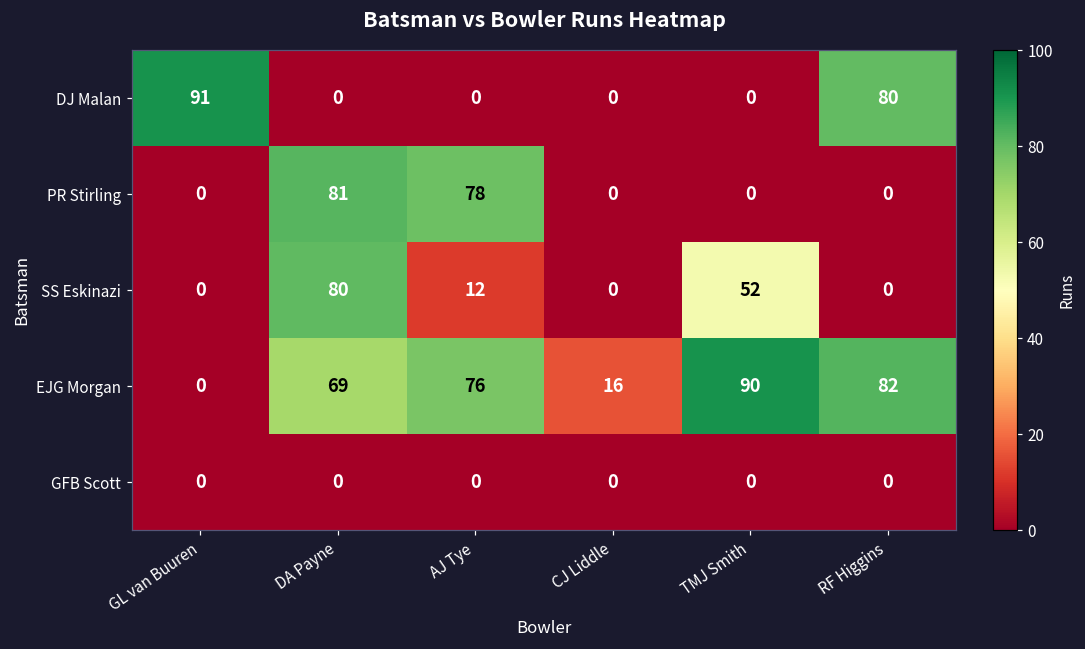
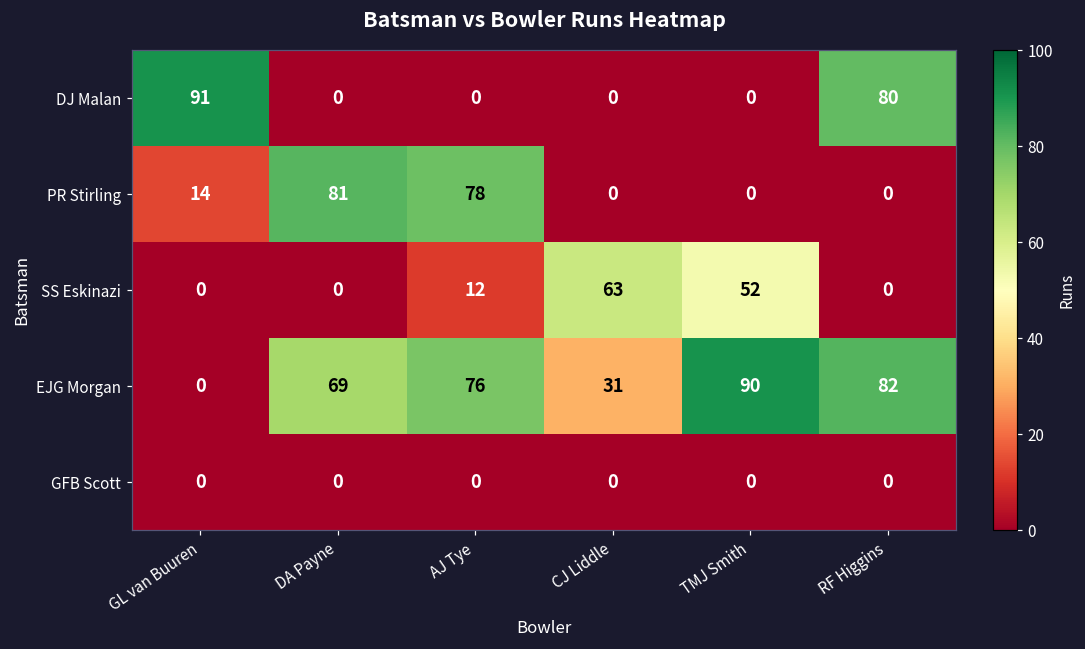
PR Stirling, GL van Buuren: 0 -> 14
SS Eskinazi, DA Payne: 80 -> 0
SS Eskinazi, CJ Liddle: 0 -> 63
EJG Morgan, CJ Liddle: 16 -> 31
